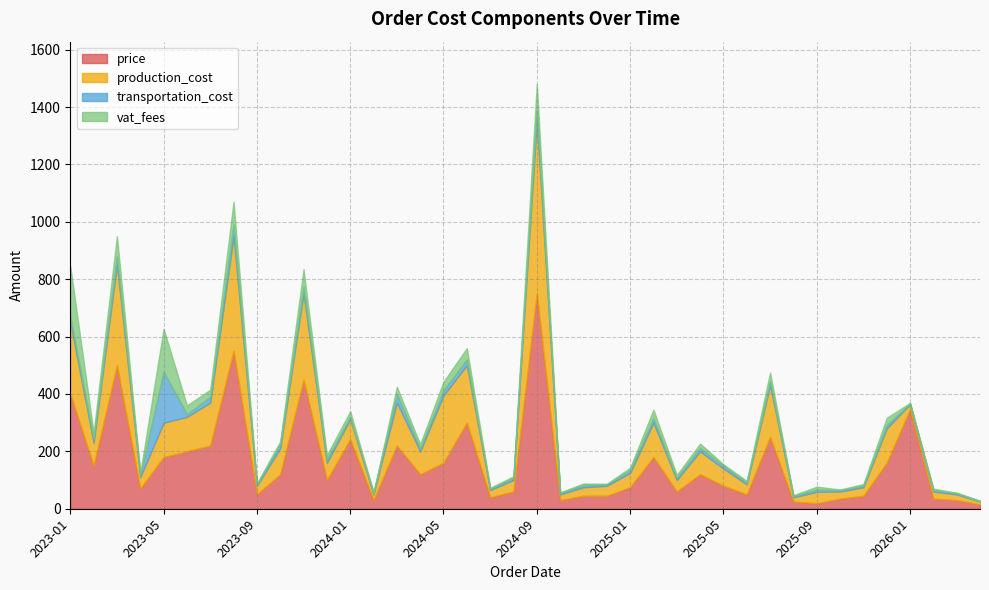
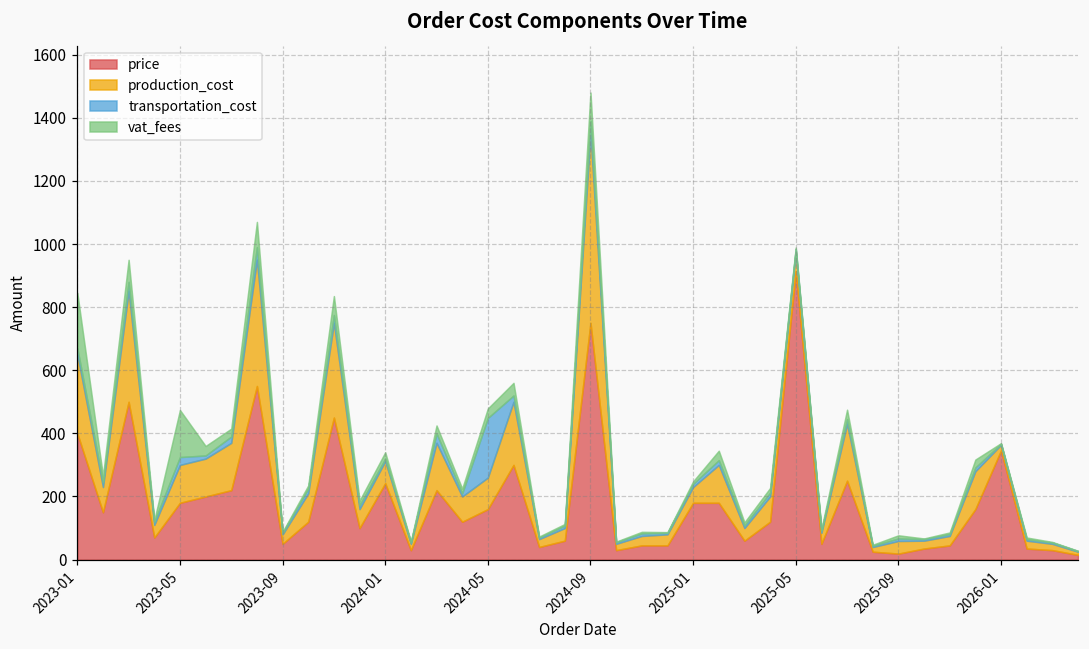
transportation_cost, 2023-05: 180 -> 30
production_cost, 2024-05: 240 -> 100
transportation_cost, 2024-05: 20 -> 190
price, 2025-01: 80 -> 180
price, 2025-05: 80 -> 910
